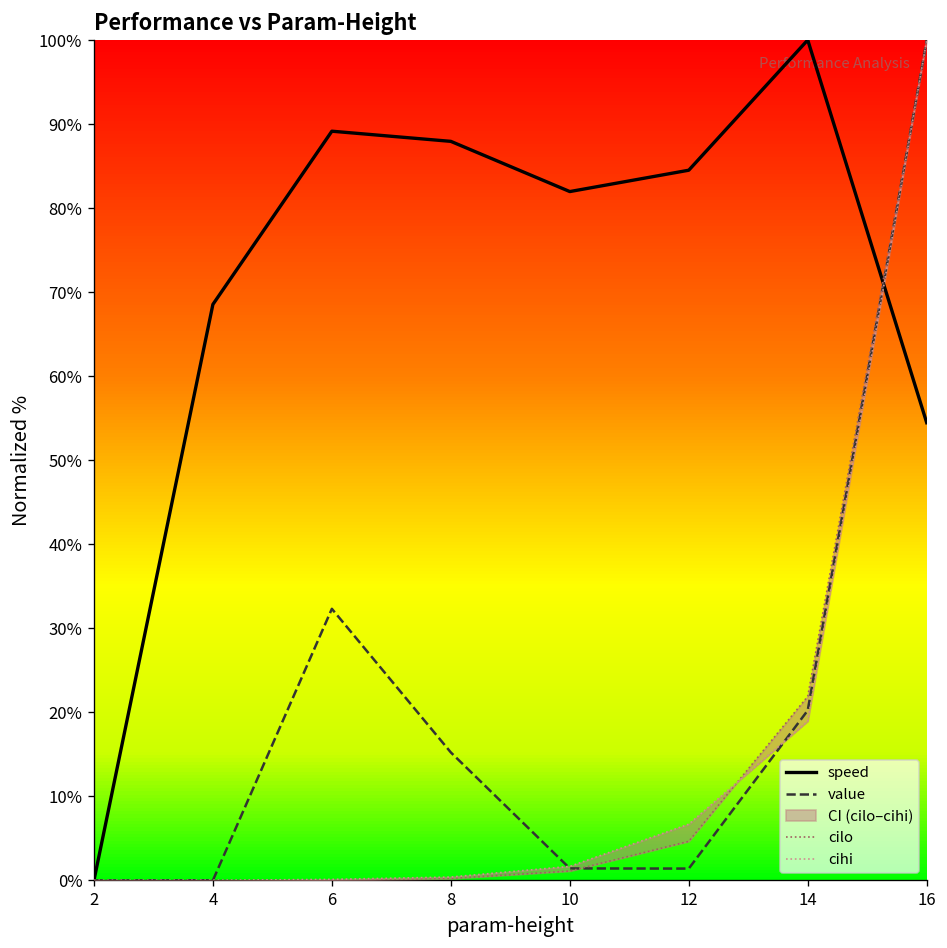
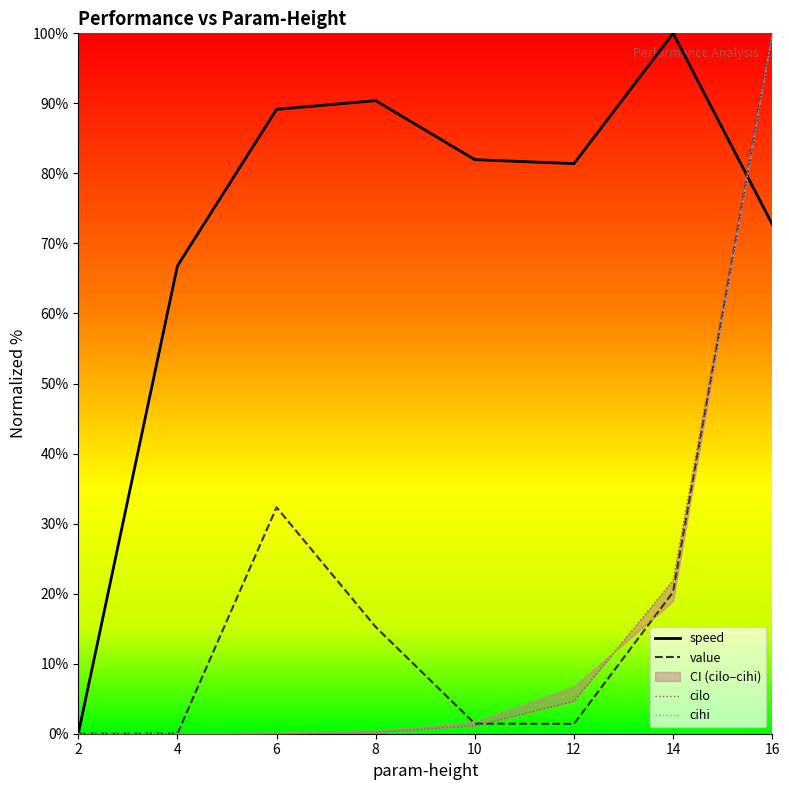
speed, 4: 69% -> 67%
speed, 8: 88% -> 90%
speed, 12: 85% -> 81%
speed, 16: 54% -> 73%
